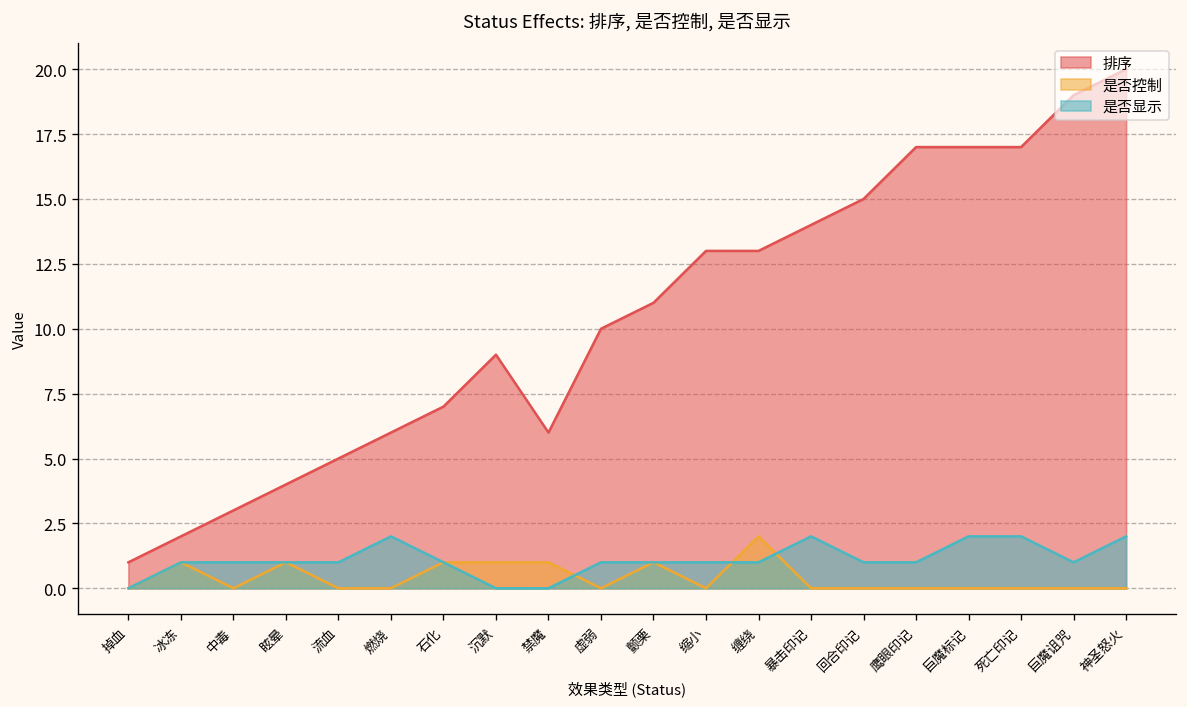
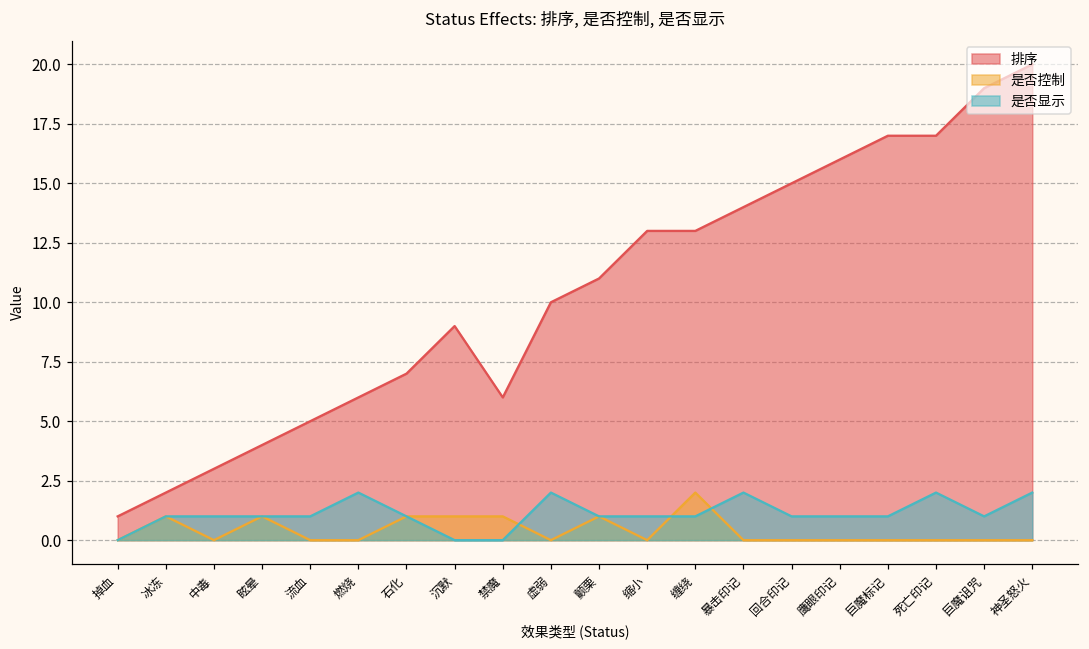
是否显示, 虚弱: 1 -> 2
排序, 鹰眼印记: 17 -> 16
是否显示, 巨魔标记: 2 -> 1
